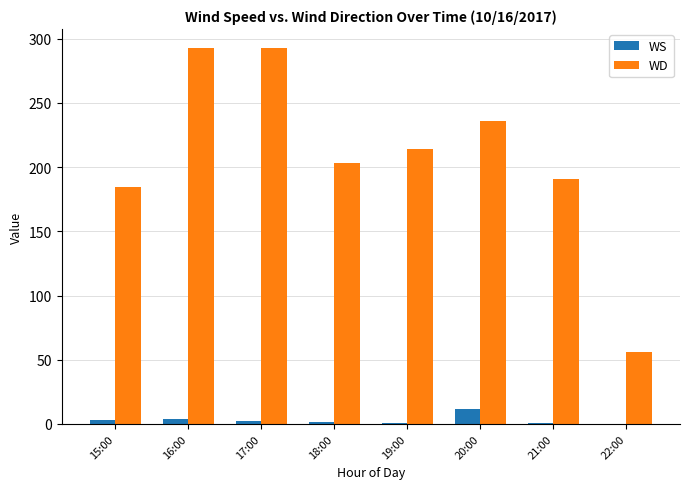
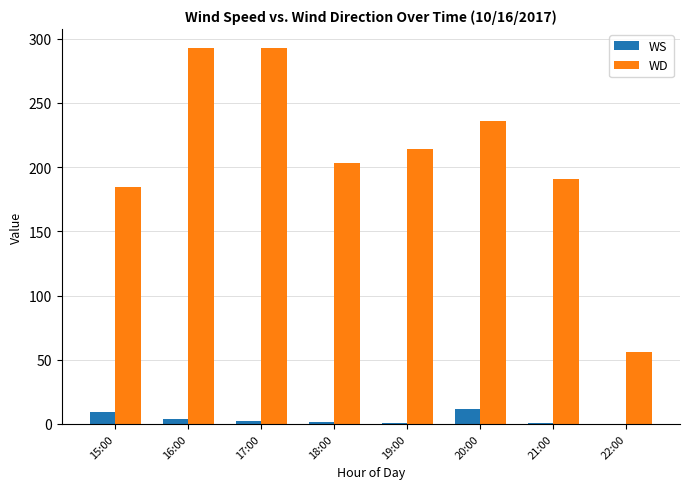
WS, 15:00: 3 -> 9
